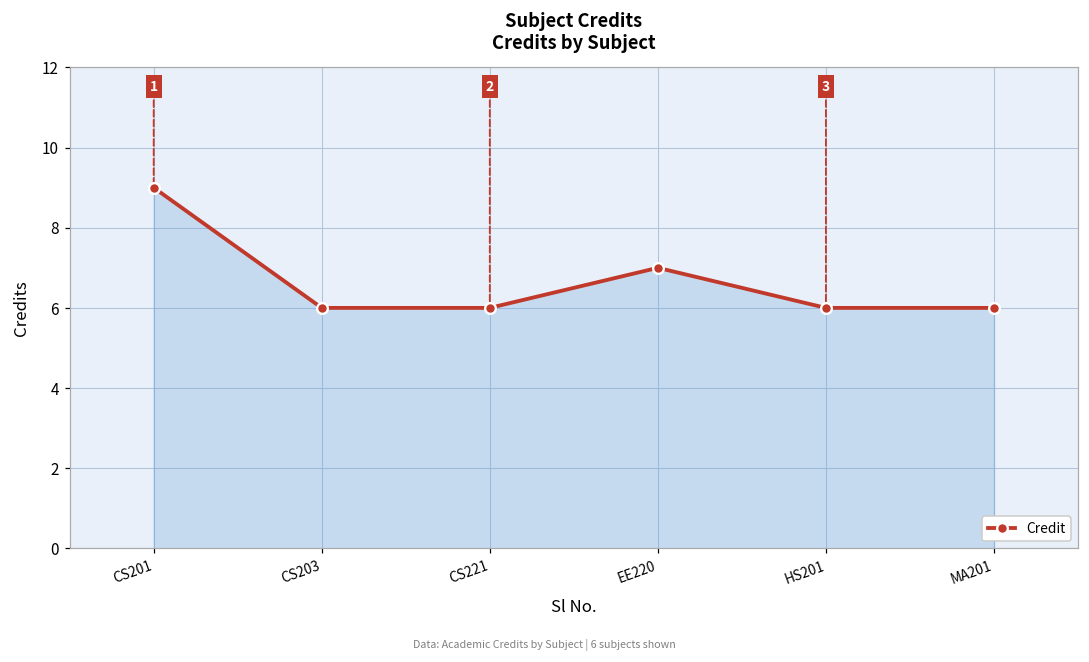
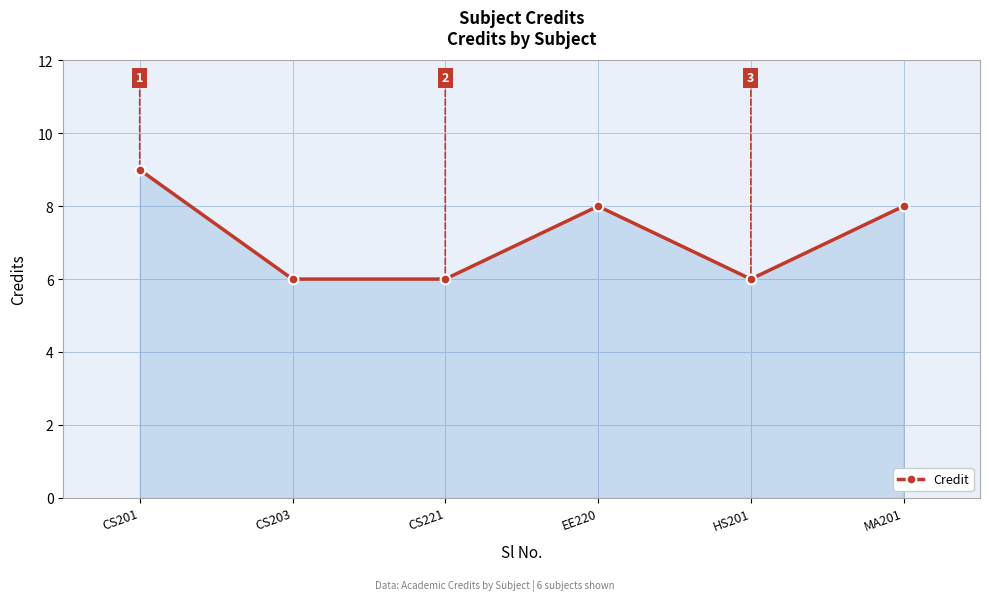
EE220: 7 -> 8
MA201: 6 -> 8
